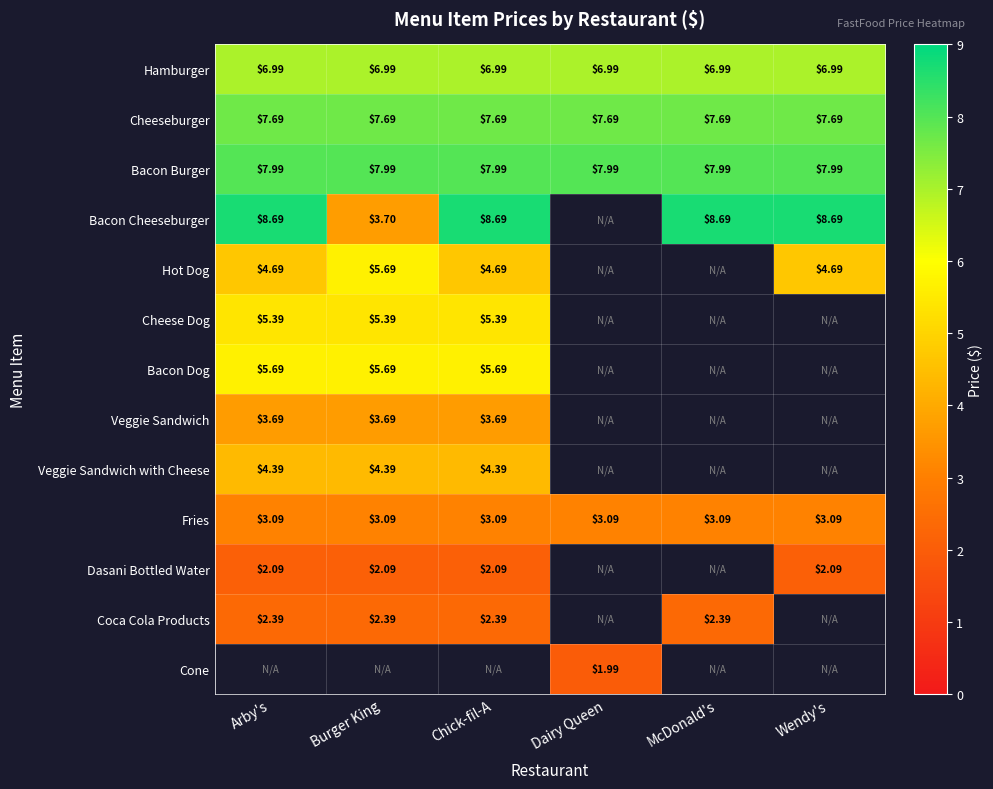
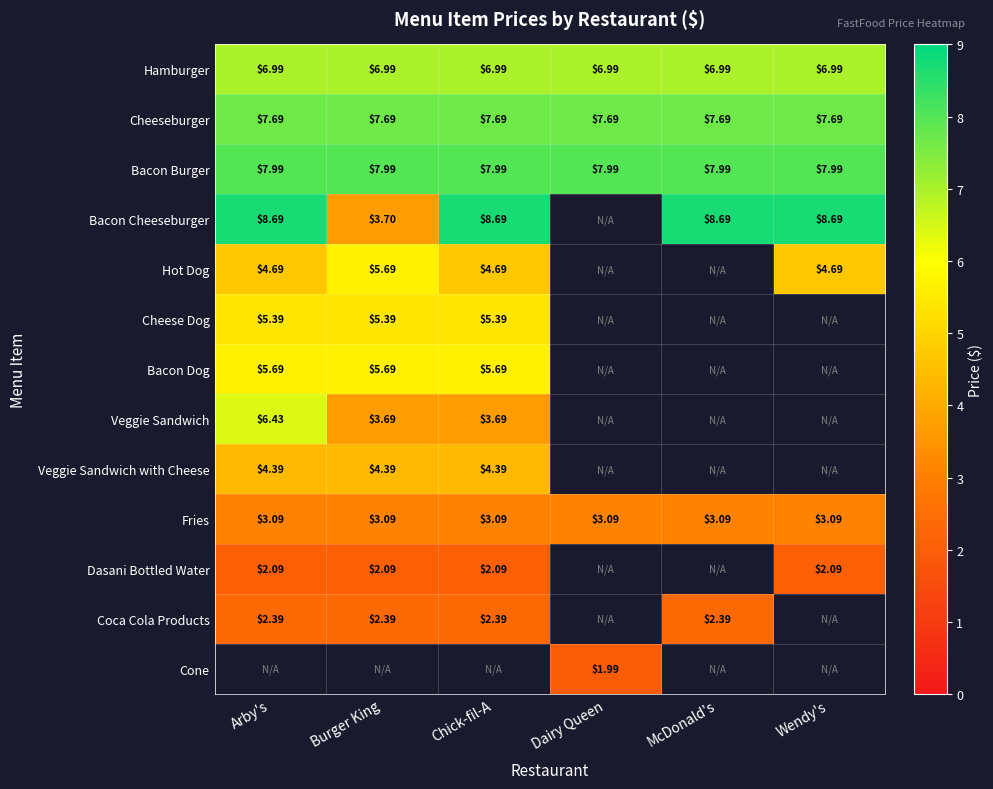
Veggie Sandwich, Arby's: $3.69 -> $6.43
